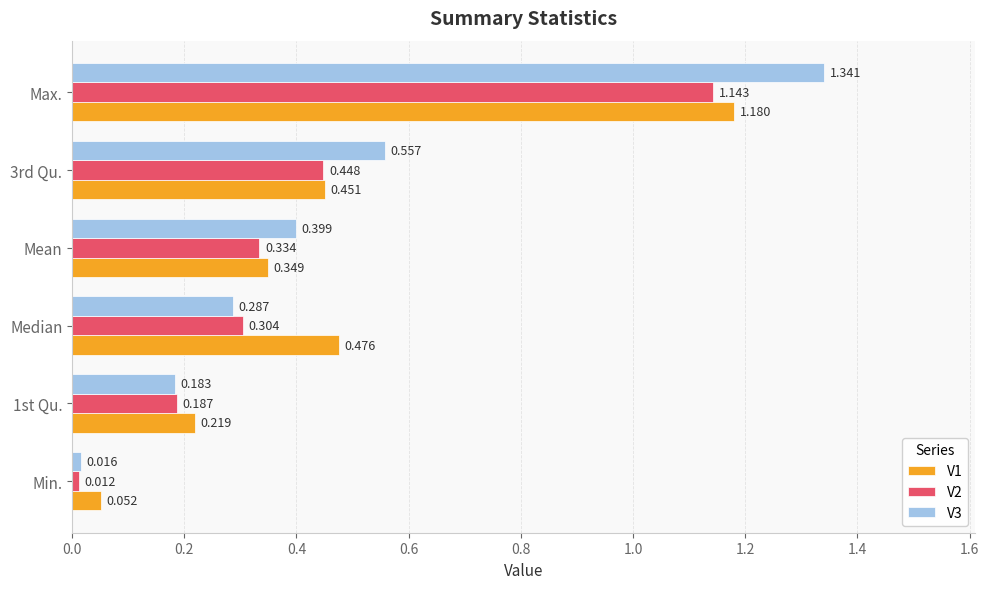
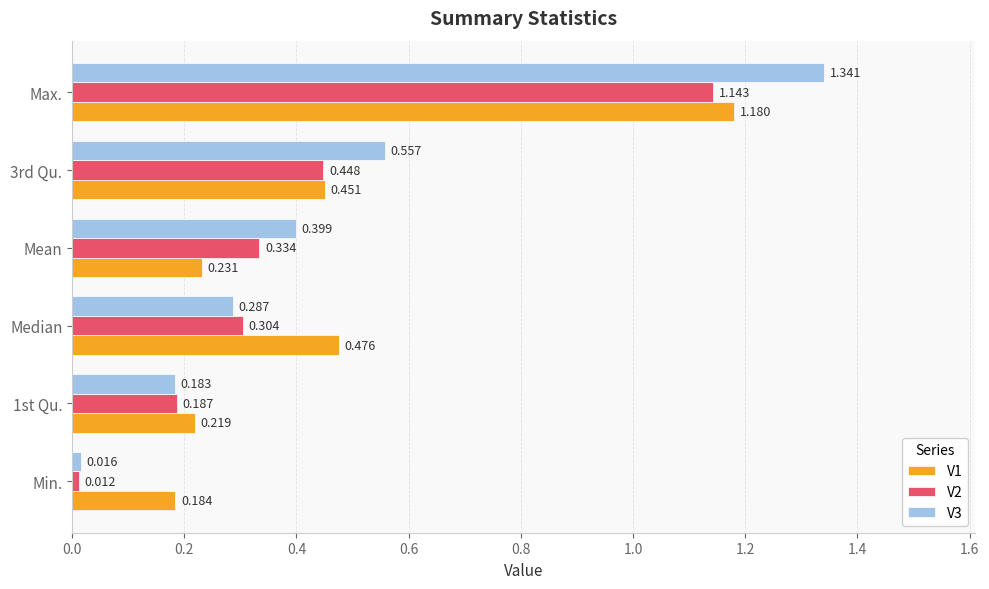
V1, Mean: 0.349 -> 0.231
V1, Min.: 0.052 -> 0.184
